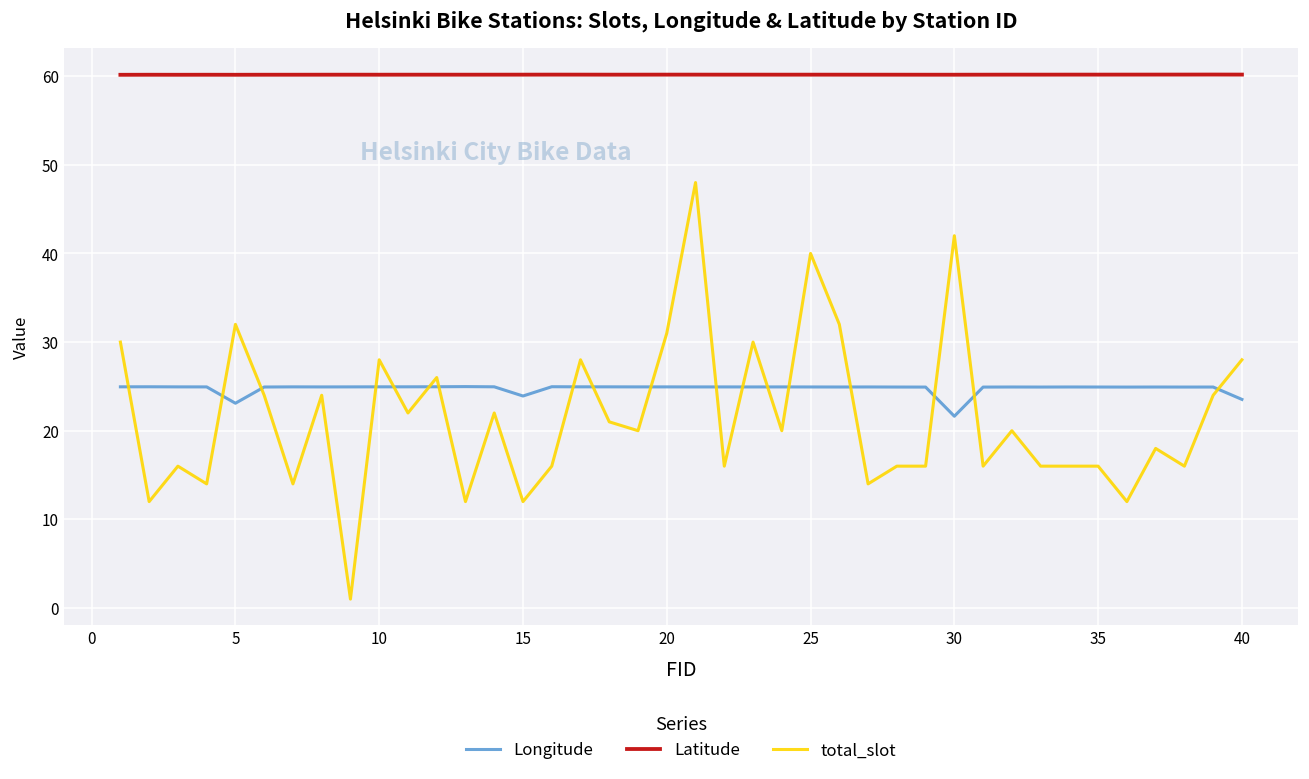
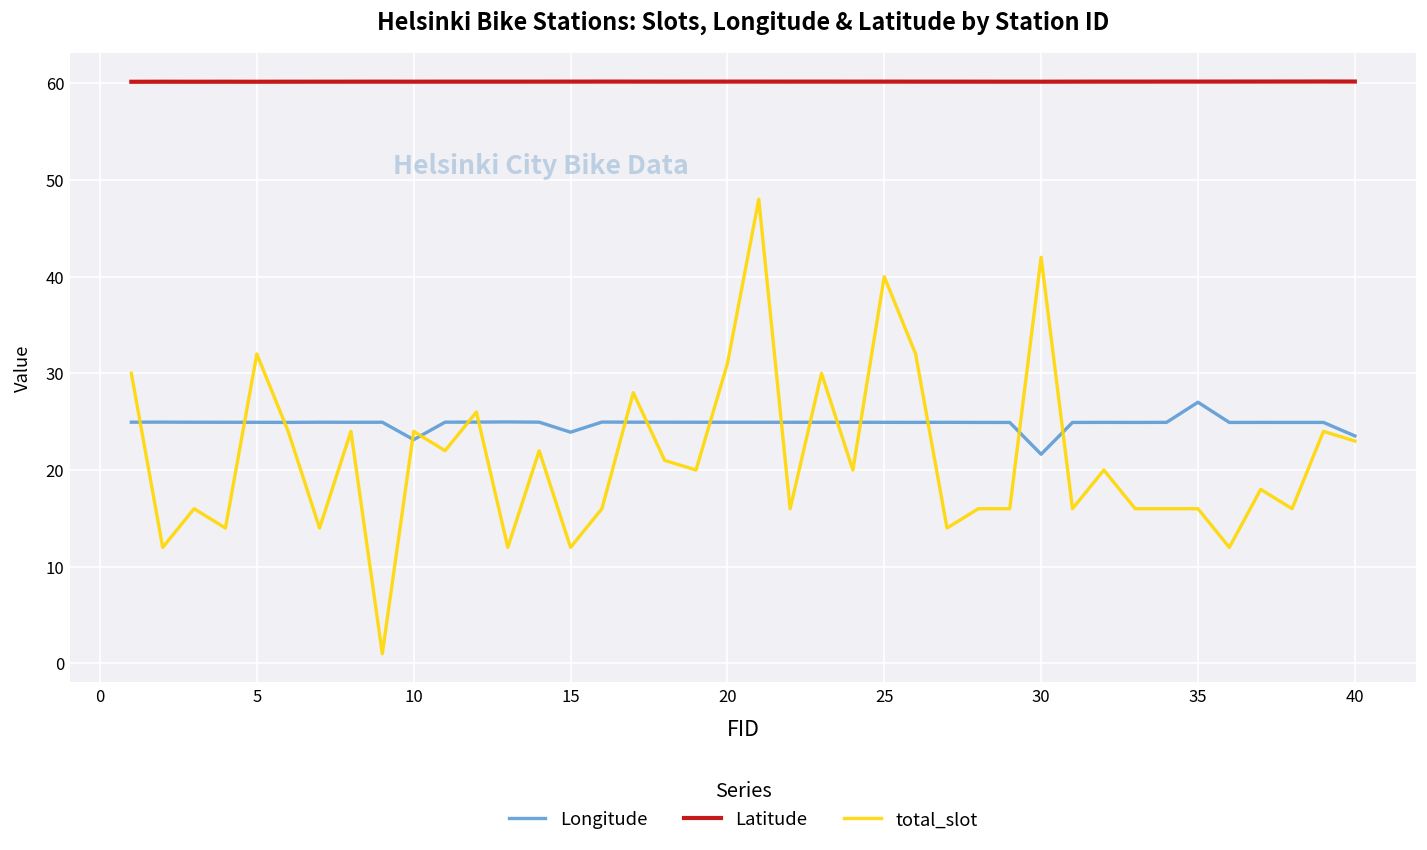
Longitude, 5: 23 -> 25
Longitude, 10: 25 -> 23
total_slot, 10: 28 -> 24
Longitude, 35: 25 -> 27
total_slot, 40: 28 -> 23
